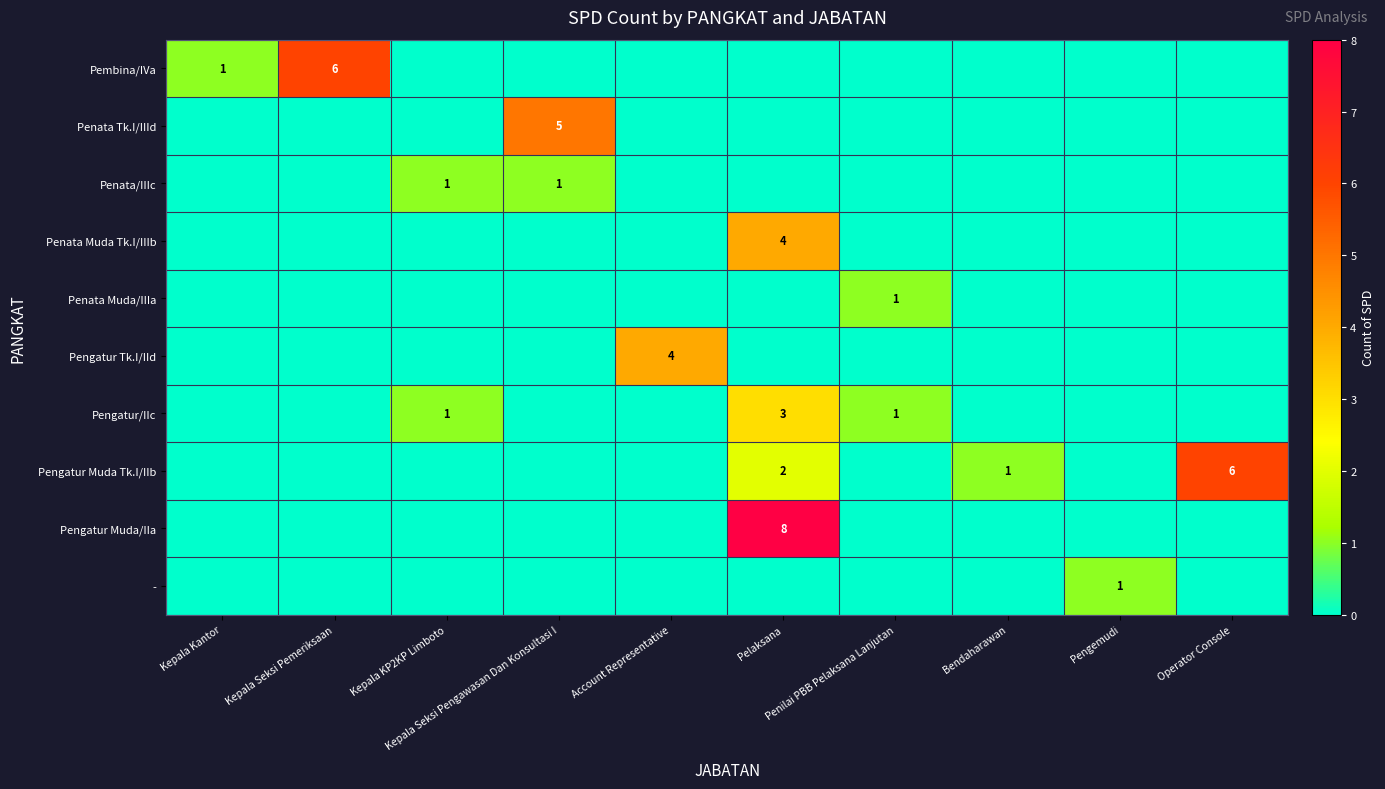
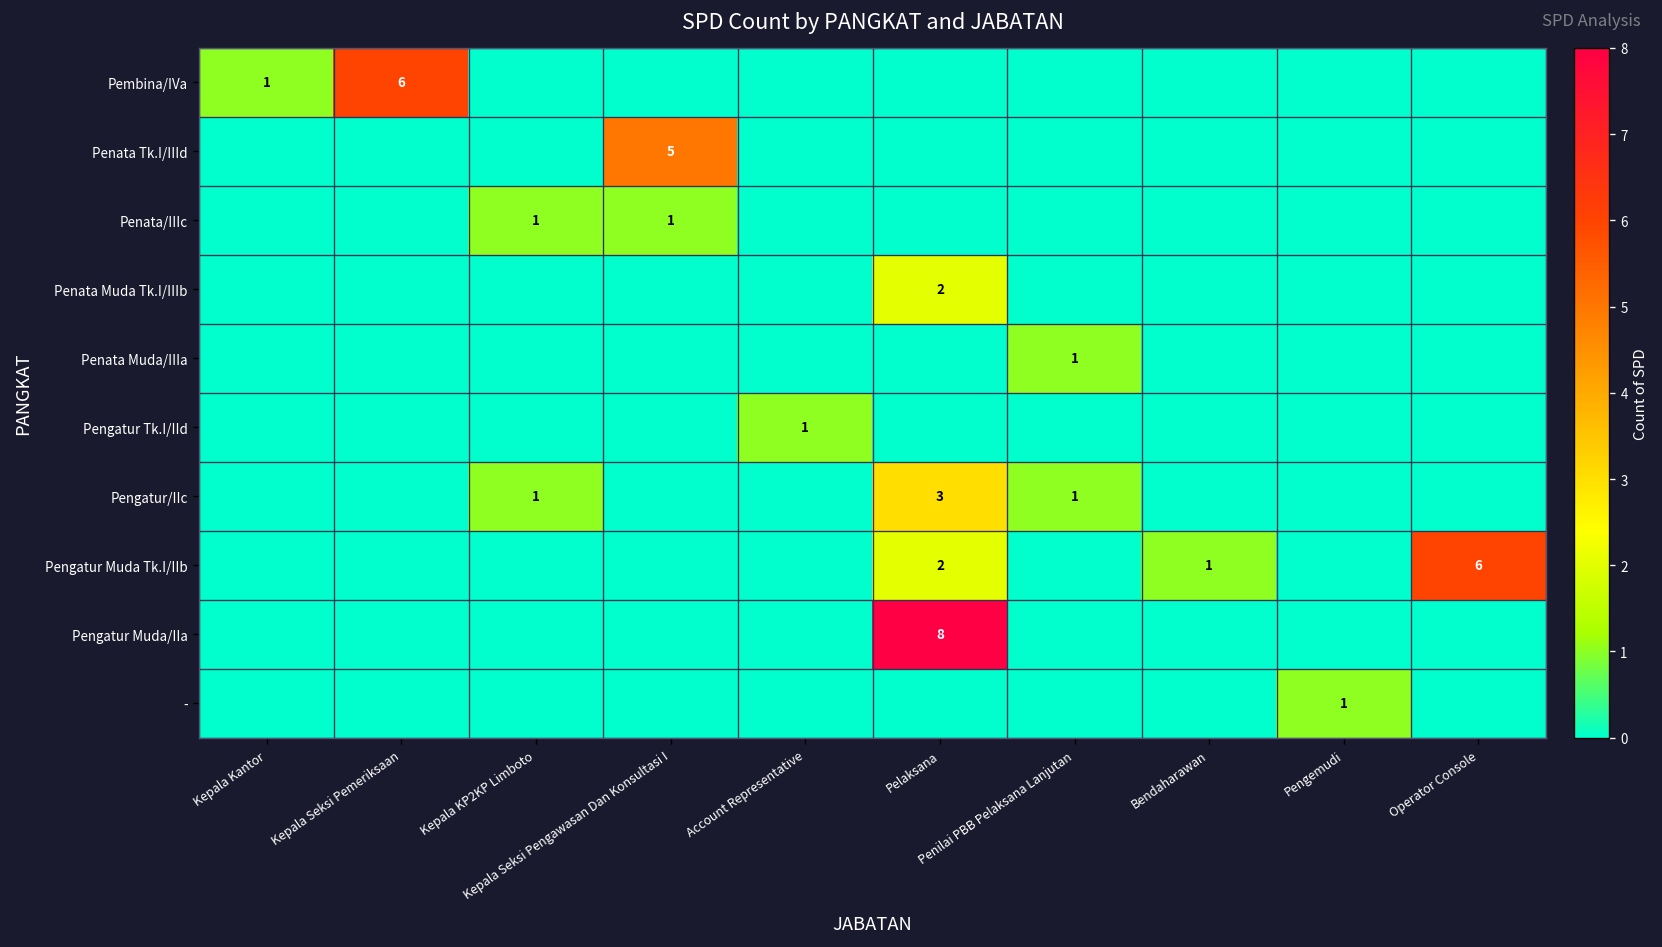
Penata Muda Tk.I/IIIb, Pelaksana: 4 -> 2
Pengatur Tk.I/IId, Account Representative: 4 -> 1
